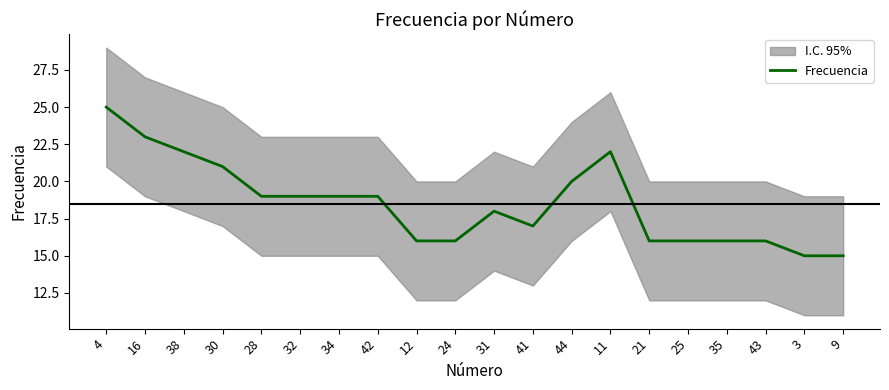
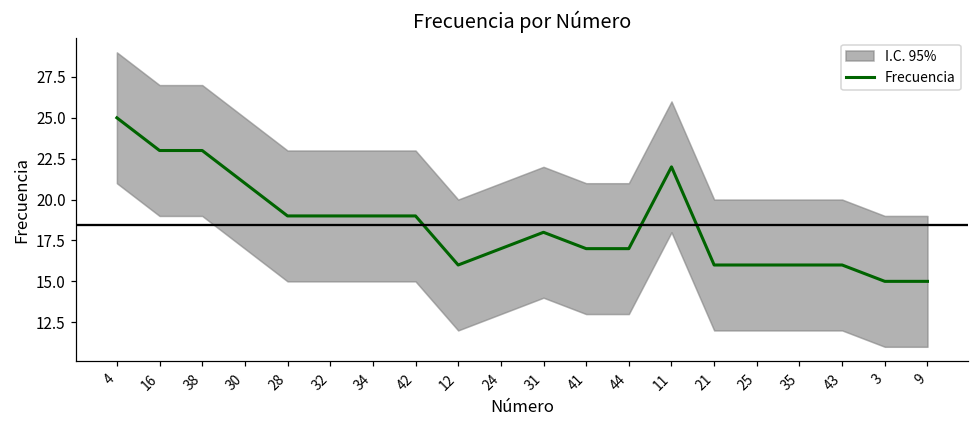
Frecuencia, 38: 22 -> 23
Frecuencia, 24: 16 -> 17
Frecuencia, 44: 20 -> 17
